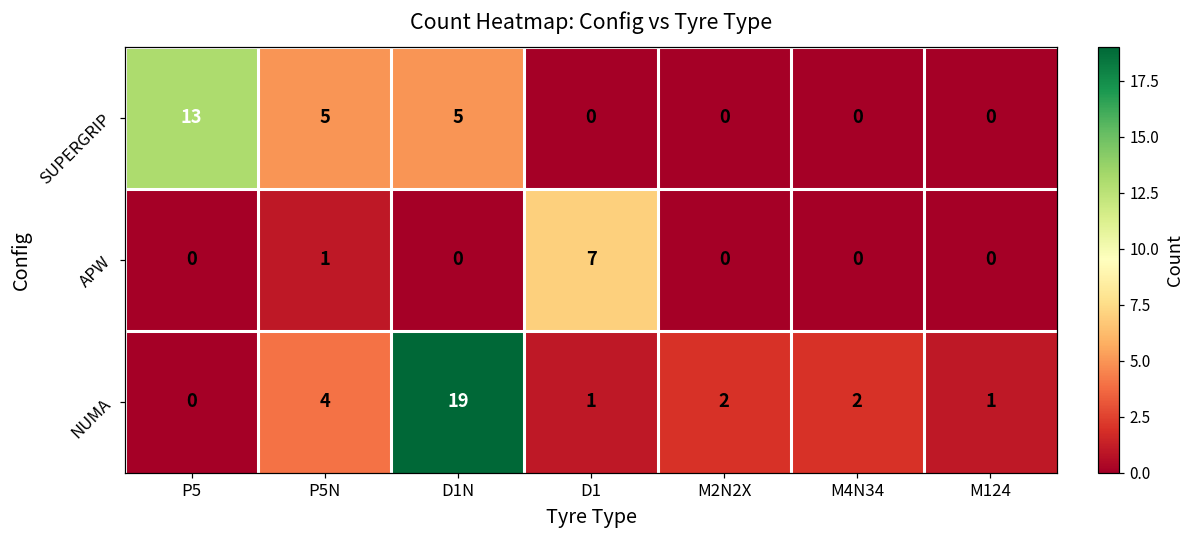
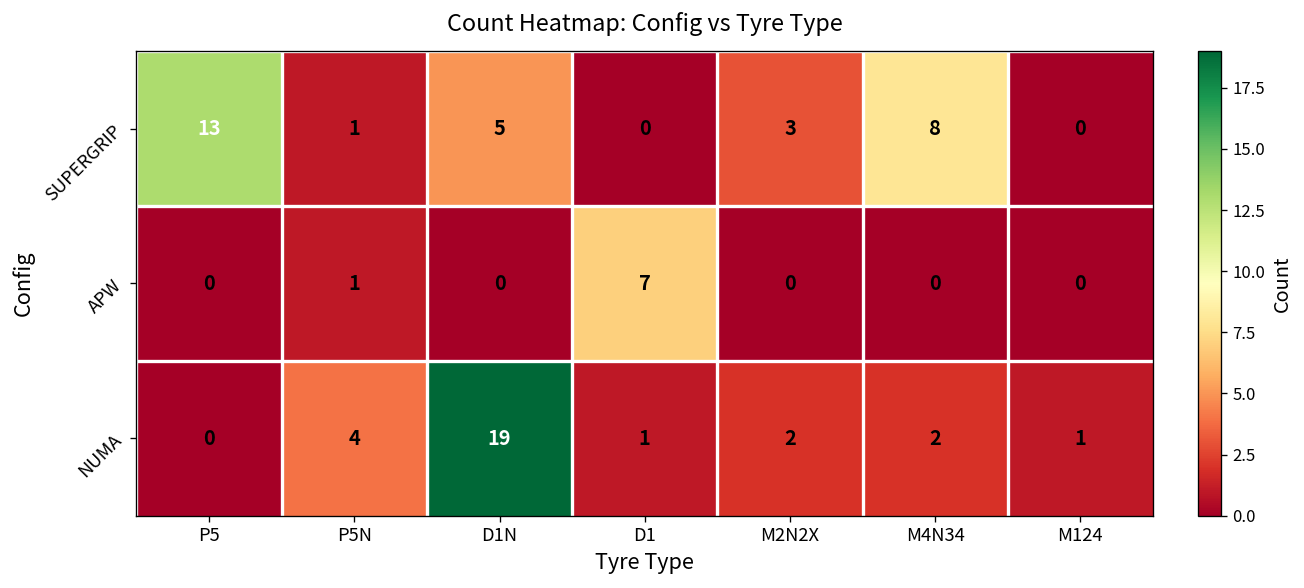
SUPERGRIP, P5N: 5 -> 1
SUPERGRIP, M2N2X: 0 -> 3
SUPERGRIP, M4N34: 0 -> 8
